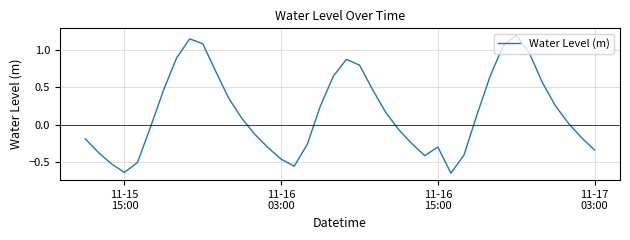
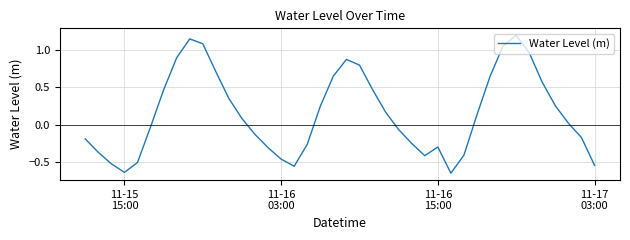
11-17 03:00: -0.3 -> -0.5
